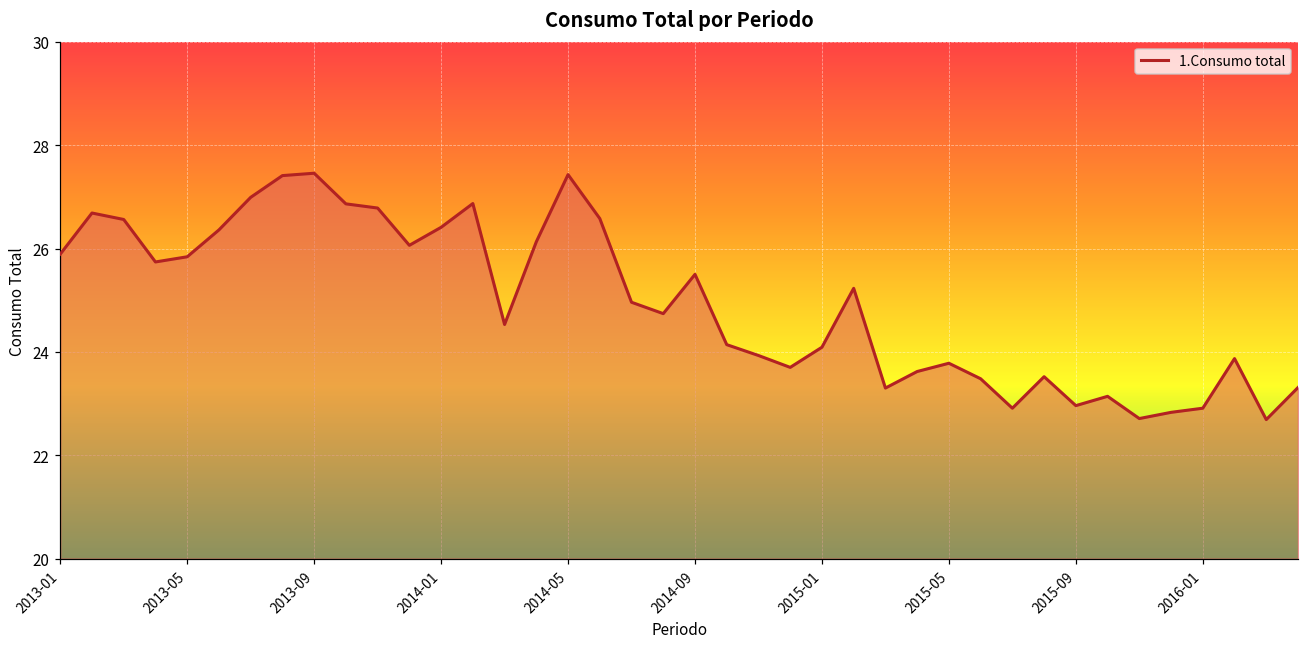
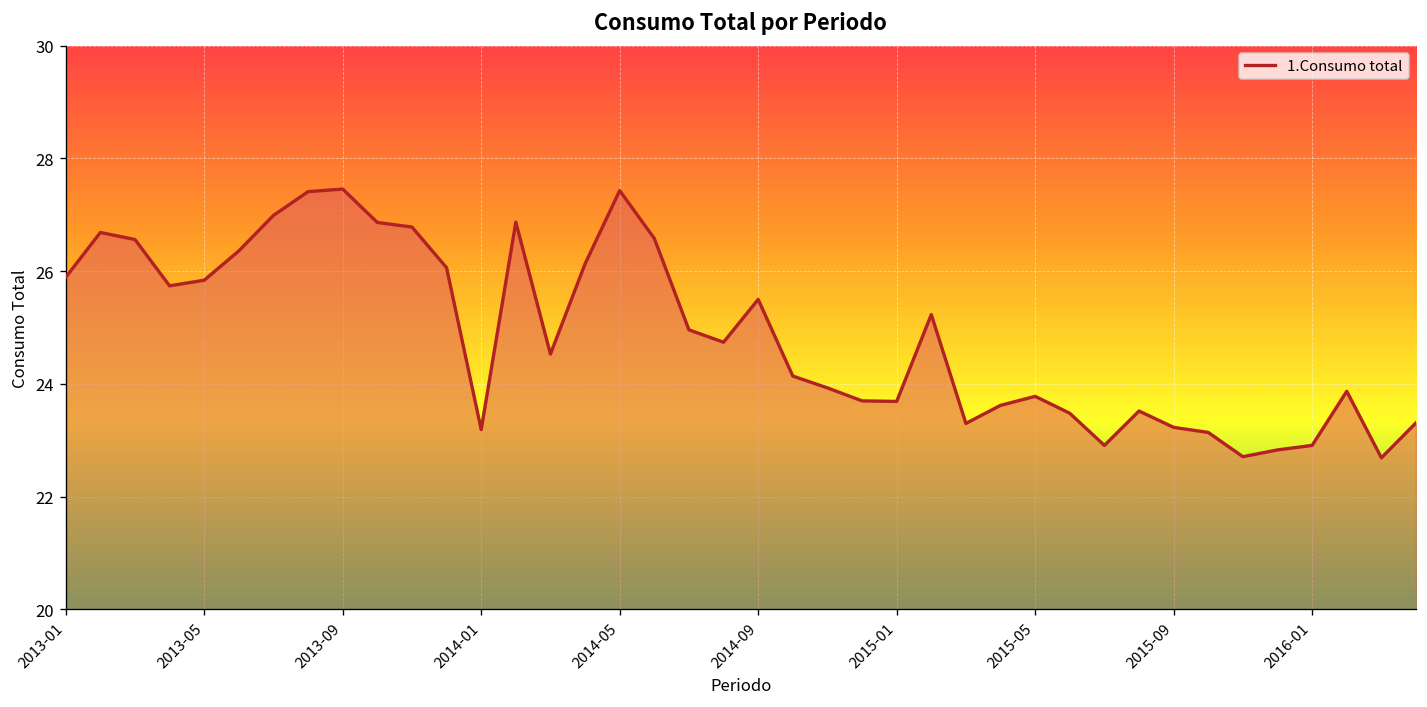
2014-01: 26.4 -> 23.2
2015-01: 24.1 -> 23.7
2015-09: 23.0 -> 23.2
